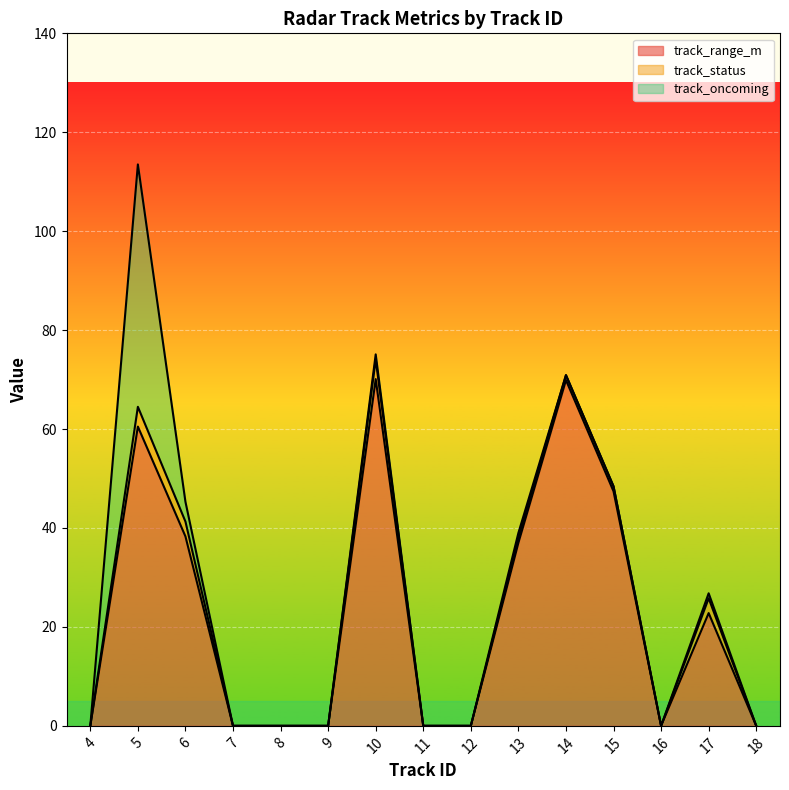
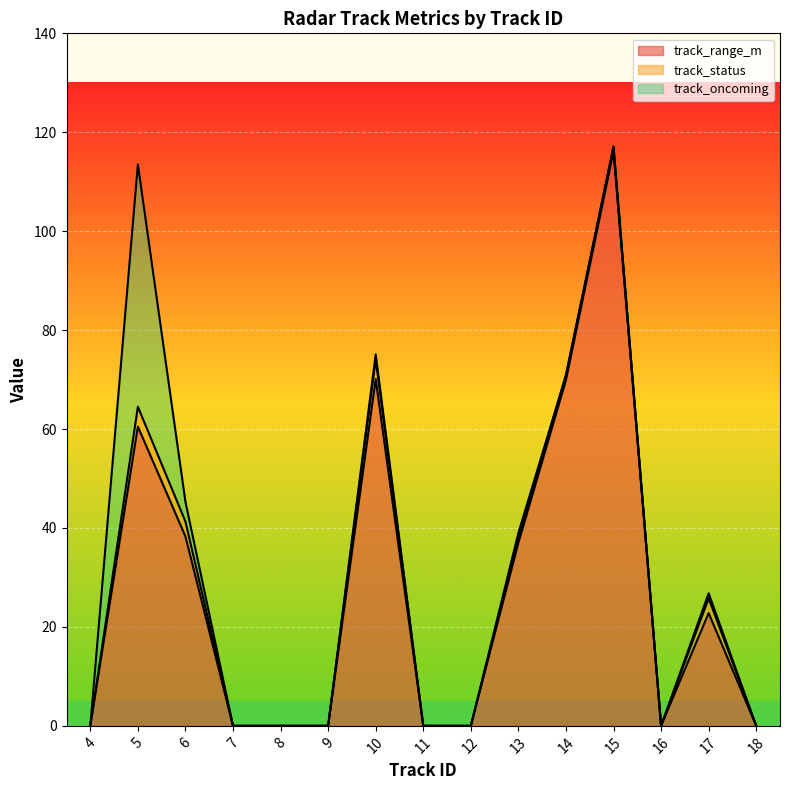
track_range_m, 15: 47 -> 116
